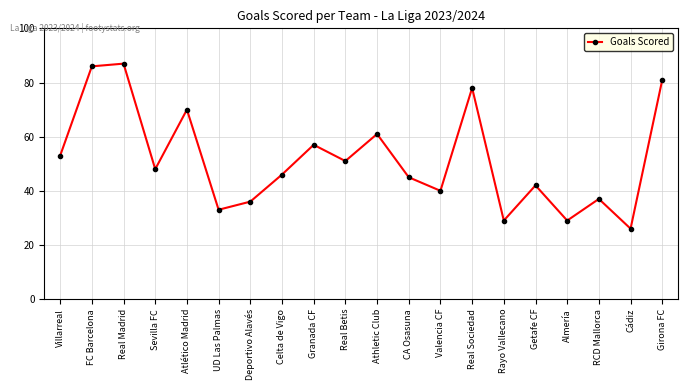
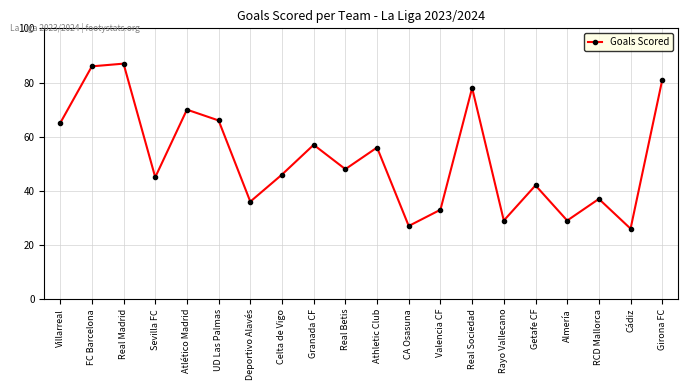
Villarreal: 53 -> 65
Sevilla FC: 48 -> 45
UD Las Palmas: 33 -> 66
Real Betis: 51 -> 48
Athletic Club: 61 -> 56
CA Osasuna: 45 -> 27
Valencia CF: 40 -> 33
